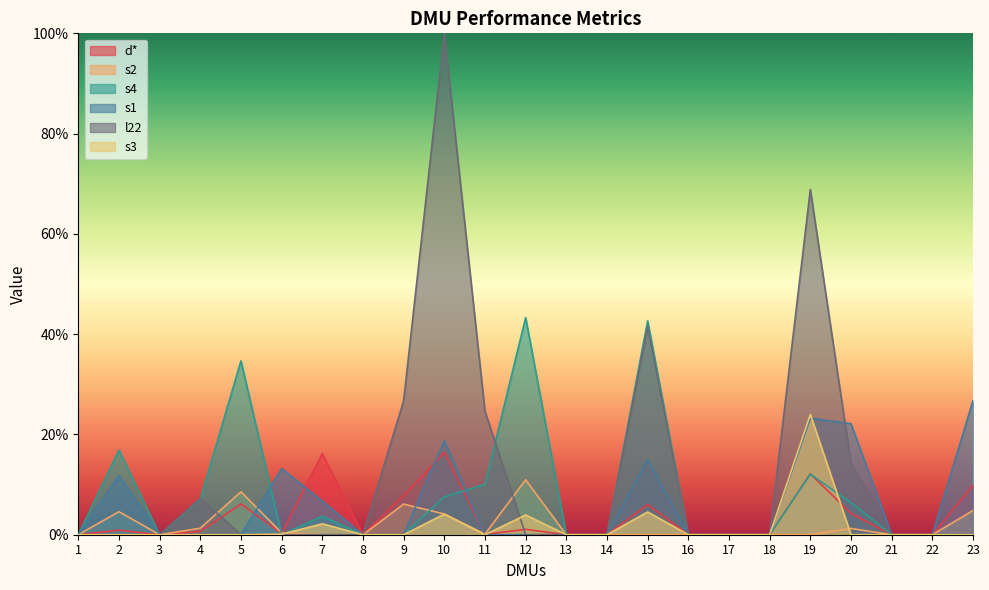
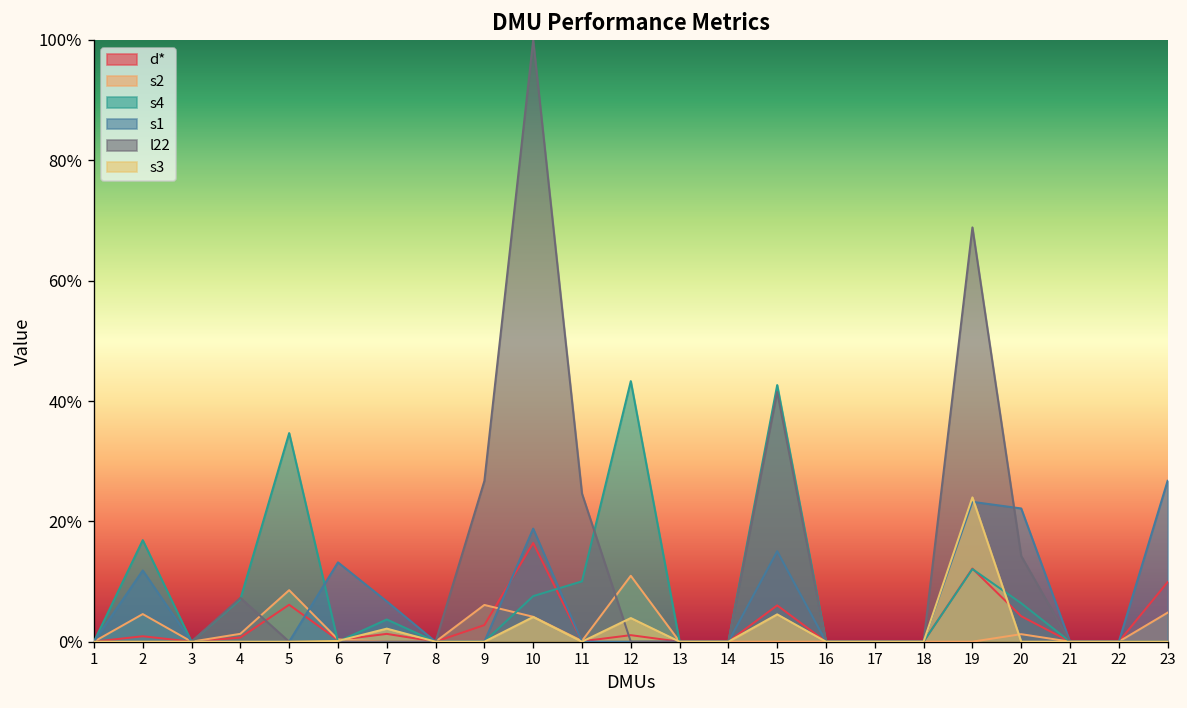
d*, 7: 16% -> 1%
d*, 9: 8% -> 3%
